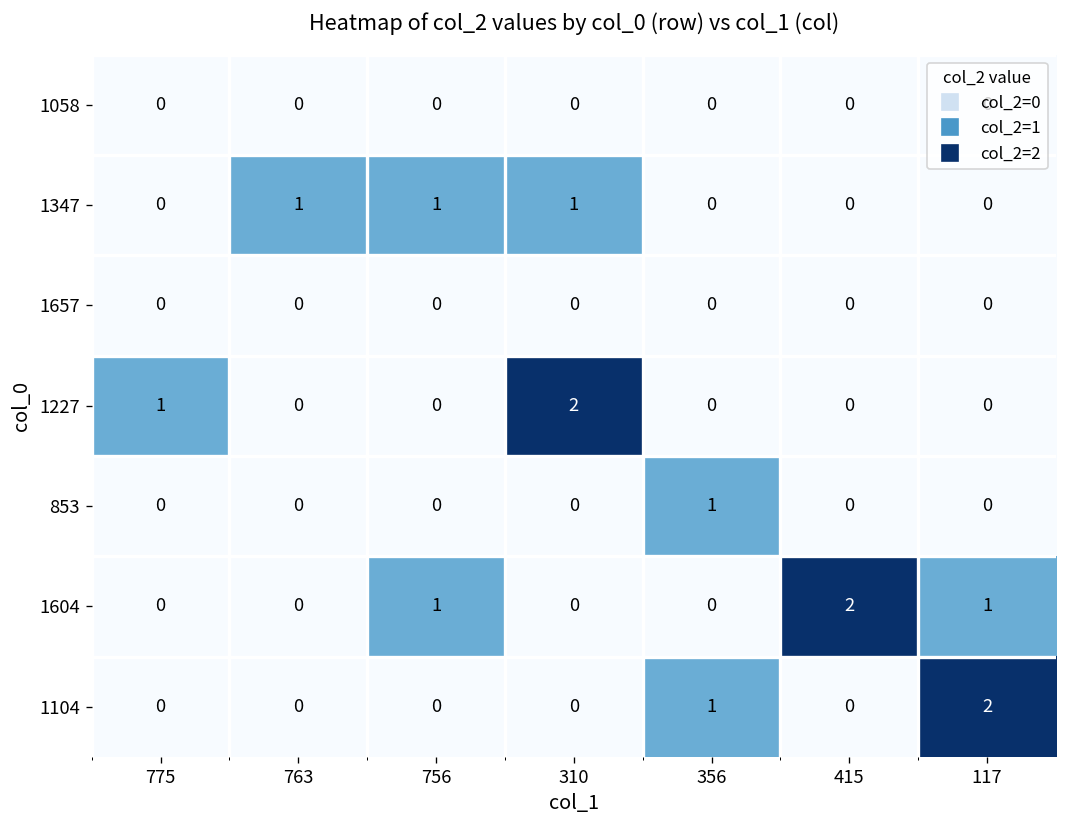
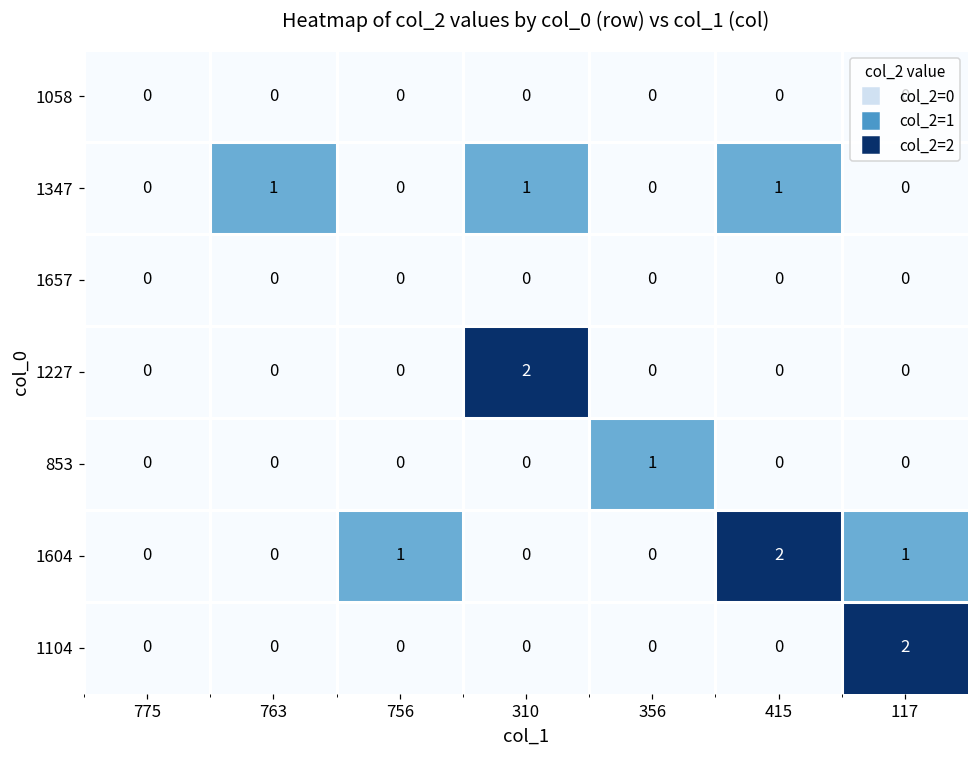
1347, 756: 1 -> 0
1347, 415: 0 -> 1
1227, 775: 1 -> 0
1104, 356: 1 -> 0
